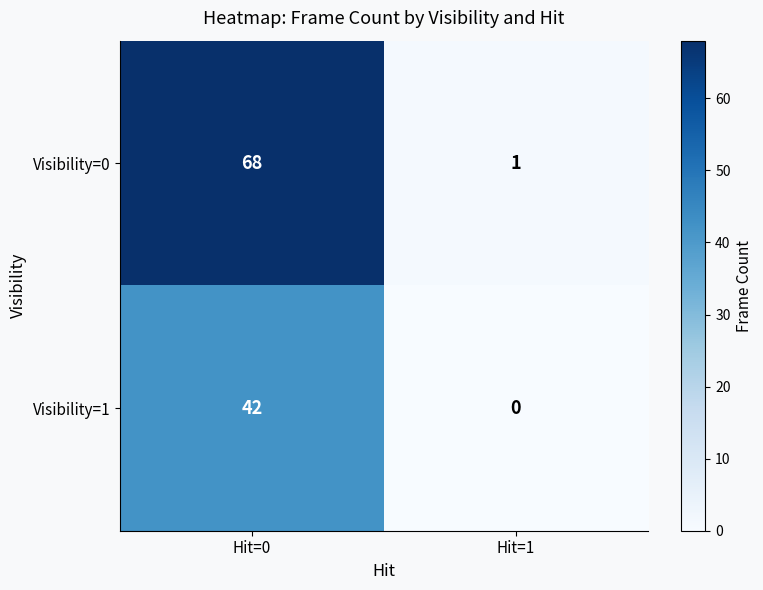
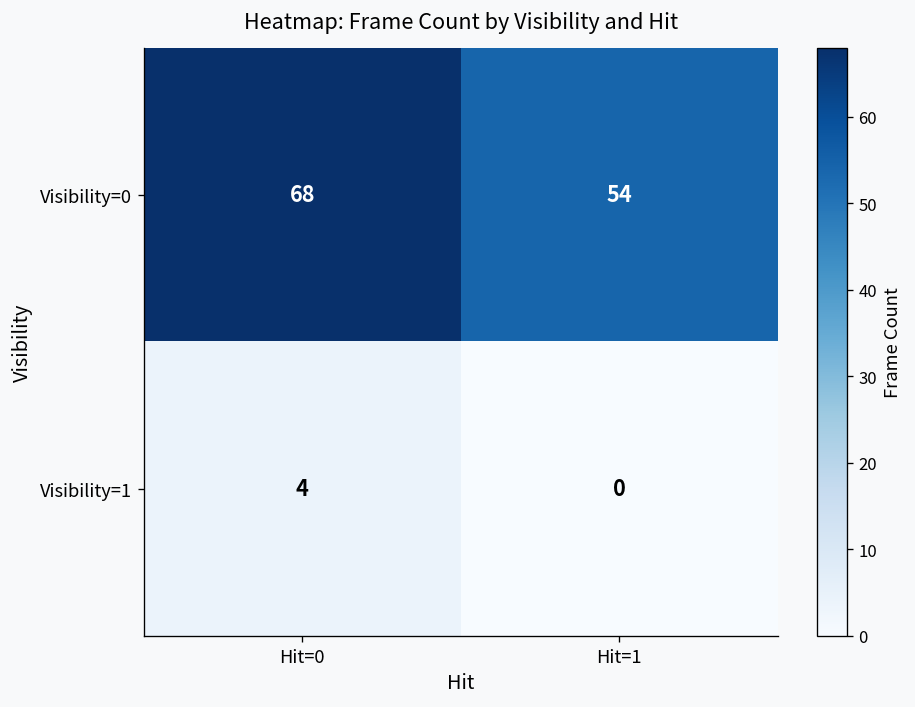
Visibility=0, Hit=1: 1 -> 54
Visibility=1, Hit=0: 42 -> 4
